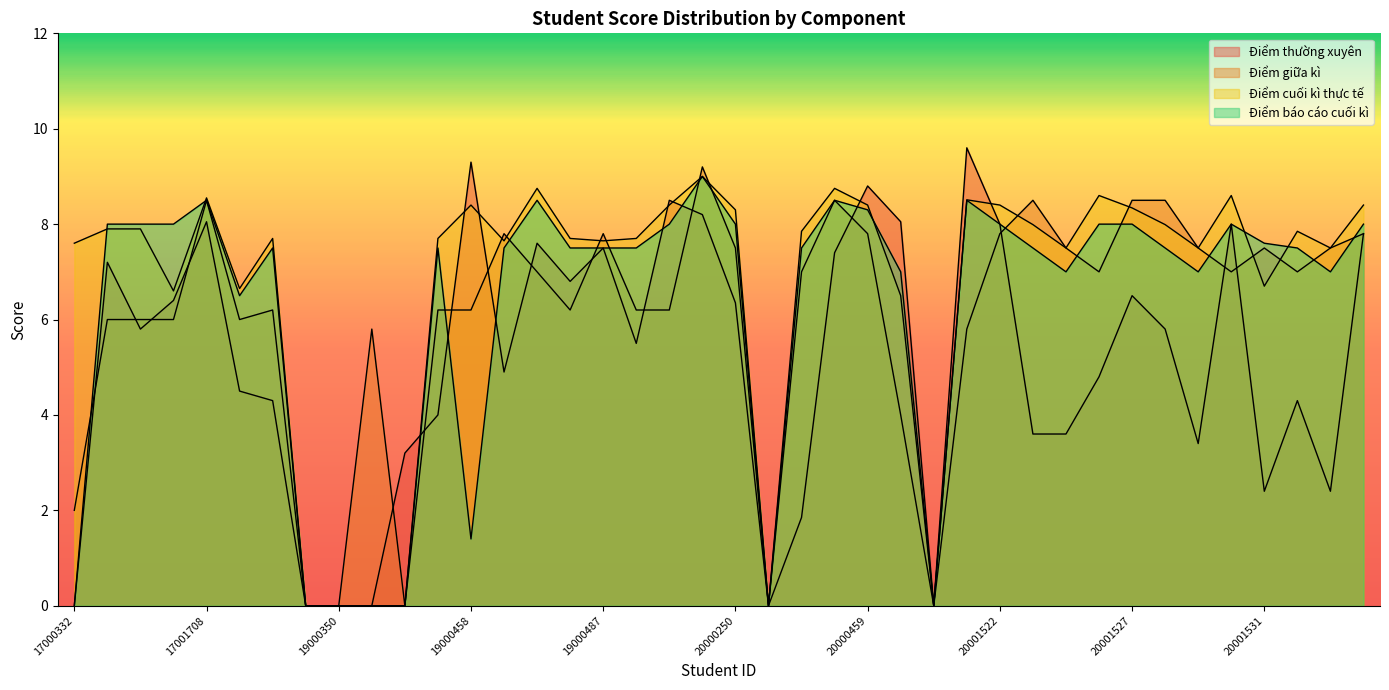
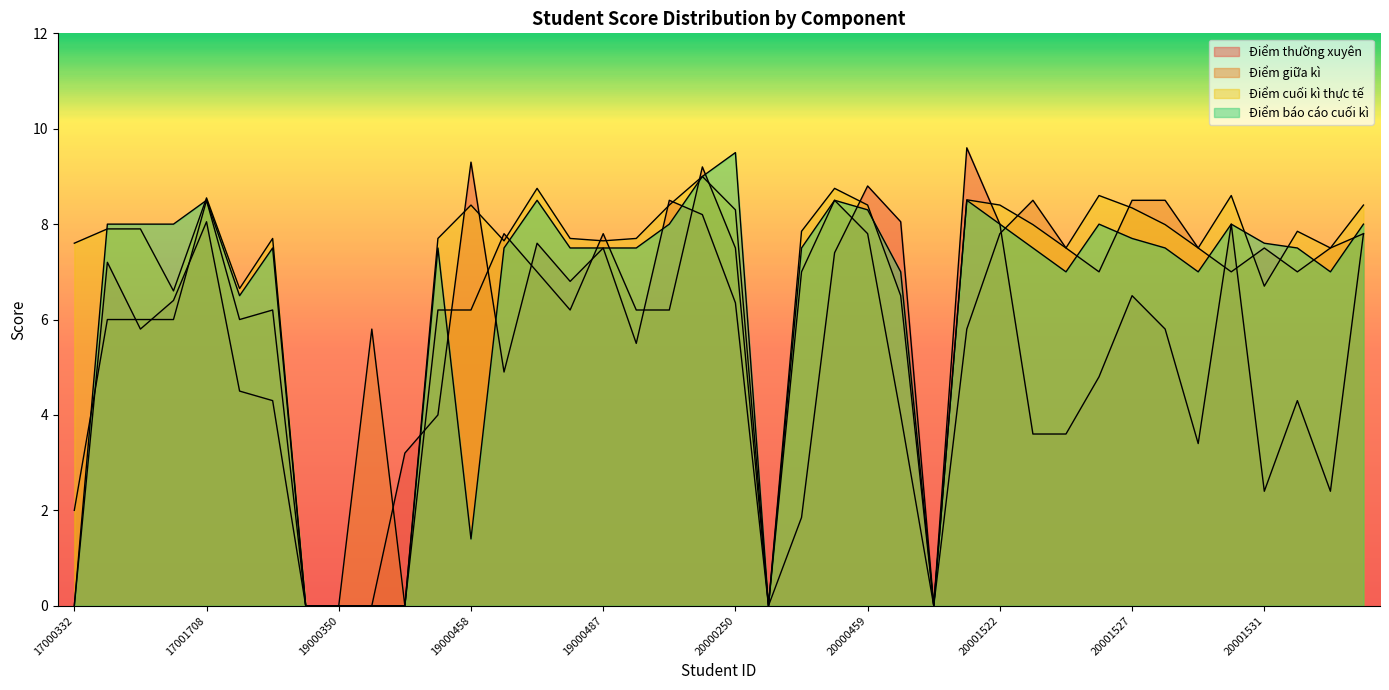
Điểm báo cáo cuối kì, 20000250: 8.0 -> 9.5
Điểm báo cáo cuối kì, 20001527: 8.0 -> 7.7
